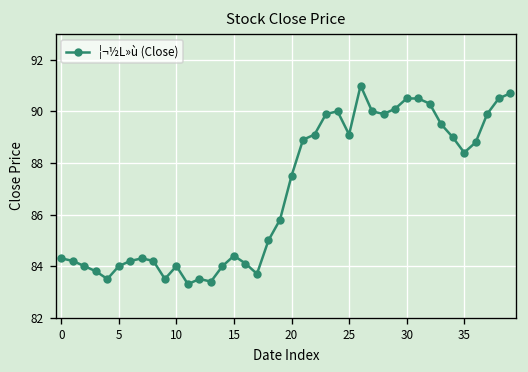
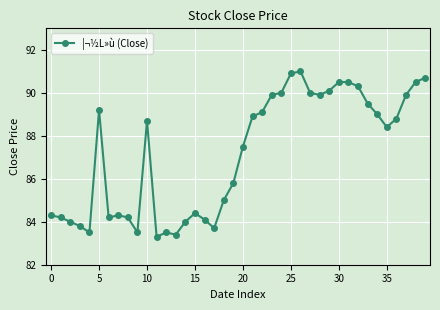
5: 84.0 -> 89.2
10: 84.0 -> 88.7
25: 89.1 -> 90.9
